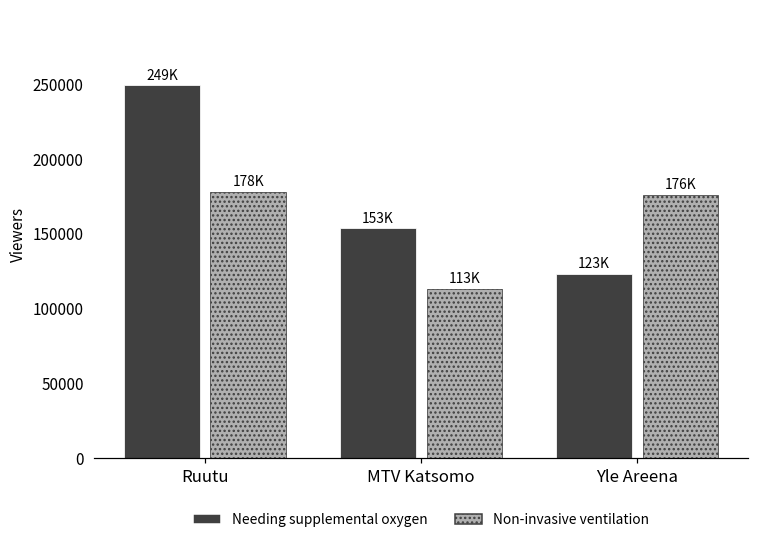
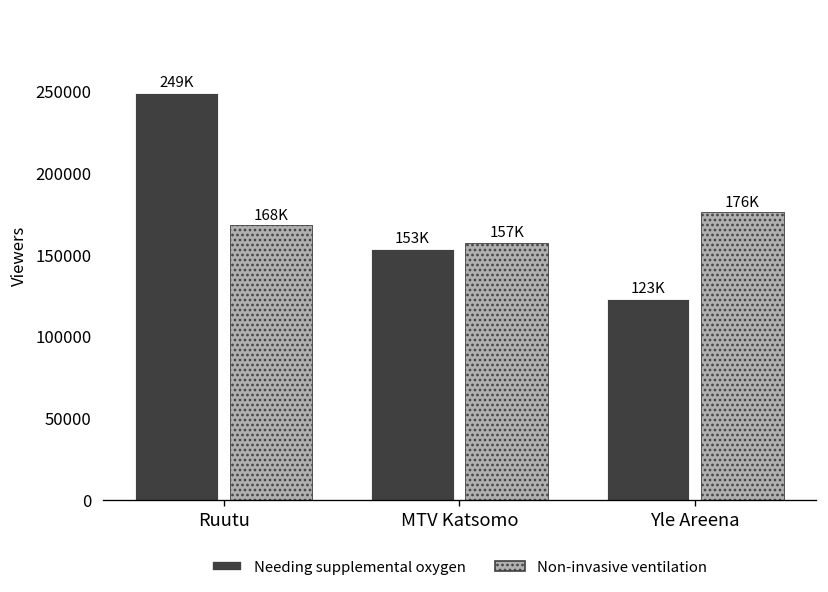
Non-invasive ventilation, Ruutu: 178K -> 168K
Non-invasive ventilation, MTV Katsomo: 113K -> 157K
